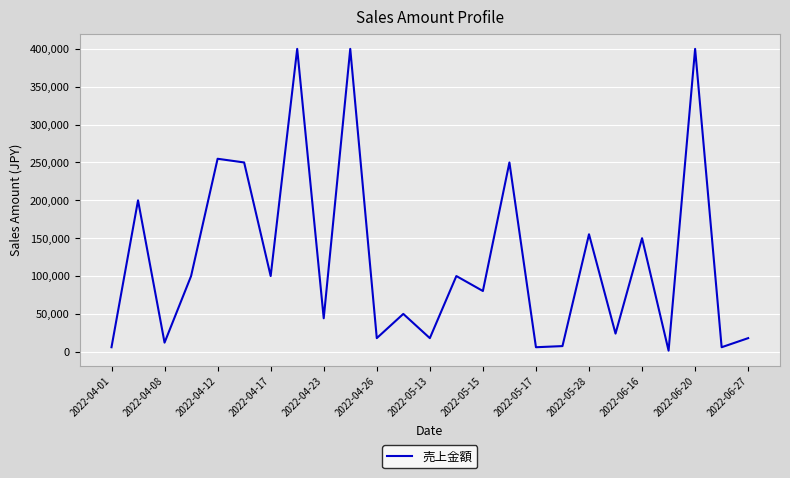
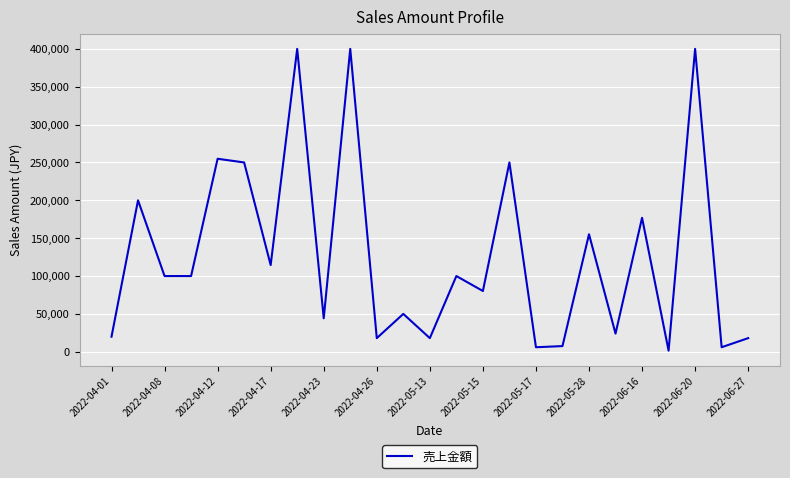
2022-04-01: 10,000 -> 20,000
2022-04-08: 10,000 -> 100,000
2022-04-17: 100,000 -> 110,000
2022-06-16: 150,000 -> 180,000
